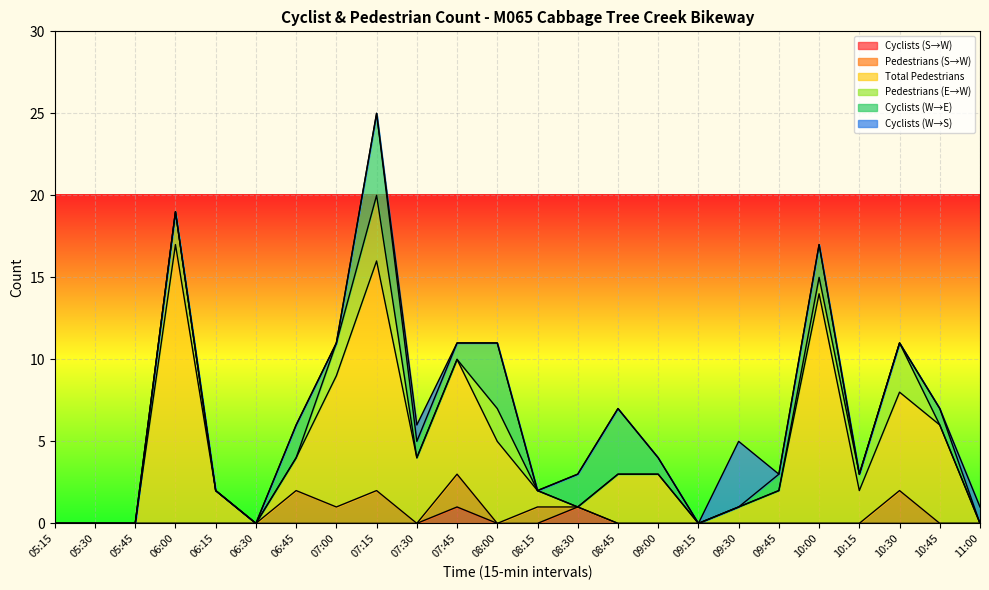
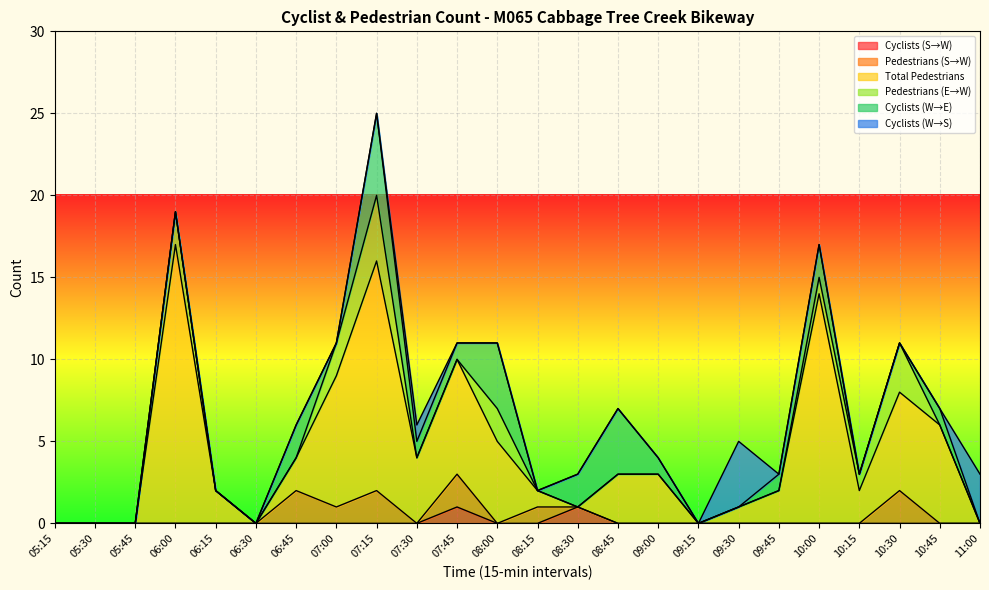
Cyclists (W→S), 11:00: 1 -> 3
